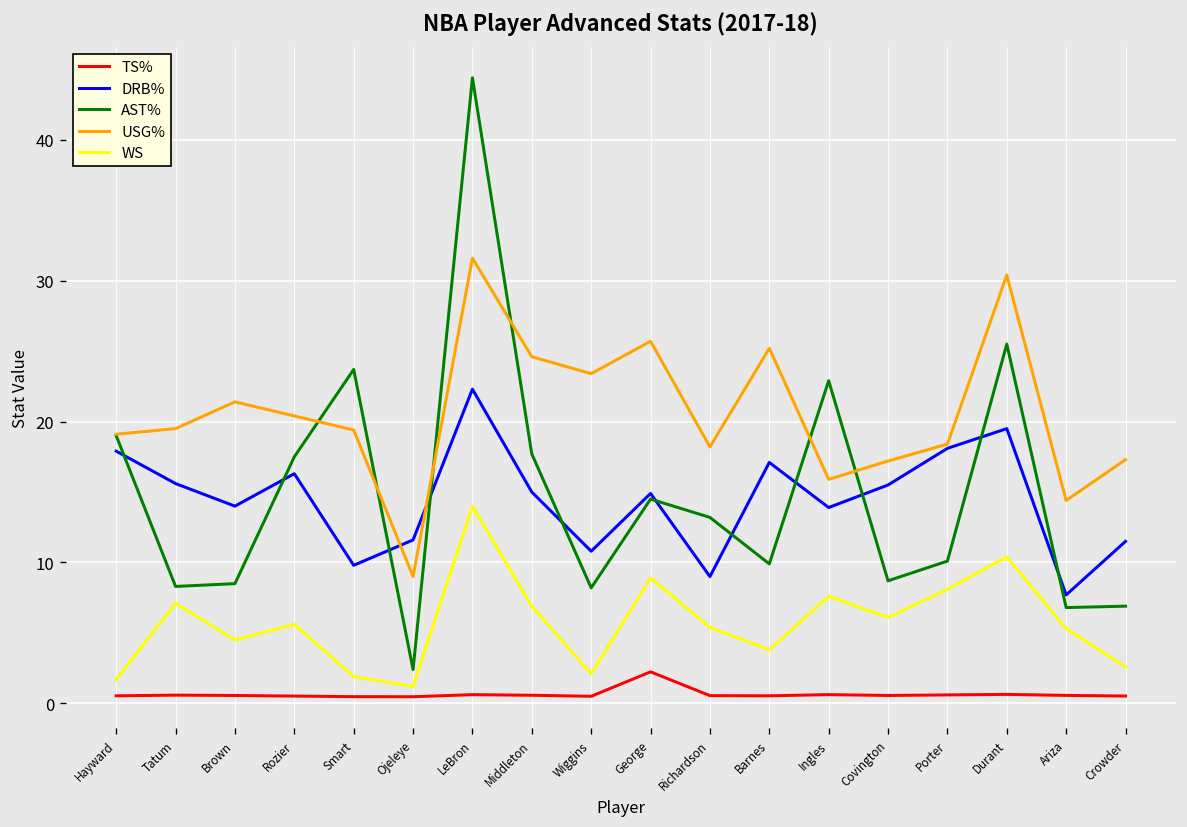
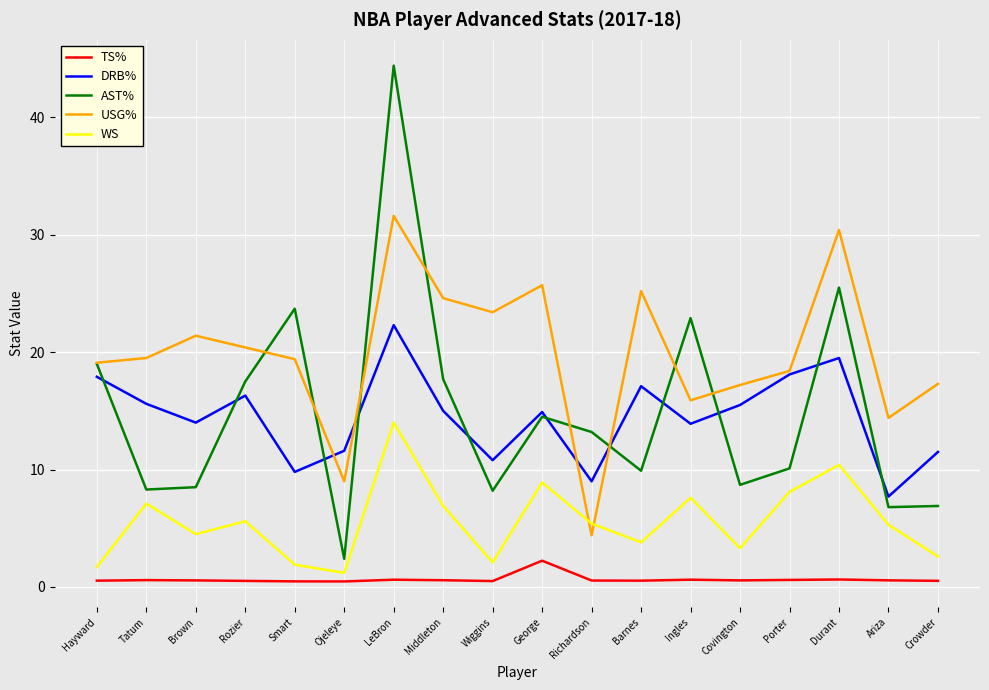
USG%, Richardson: 18.2 -> 4.4
WS, Covington: 6.1 -> 3.3
